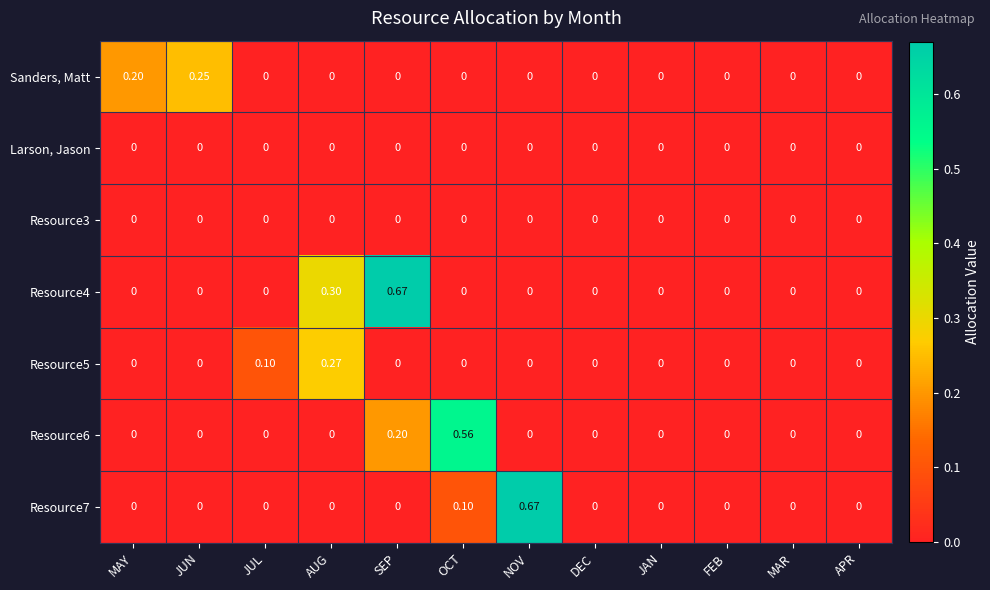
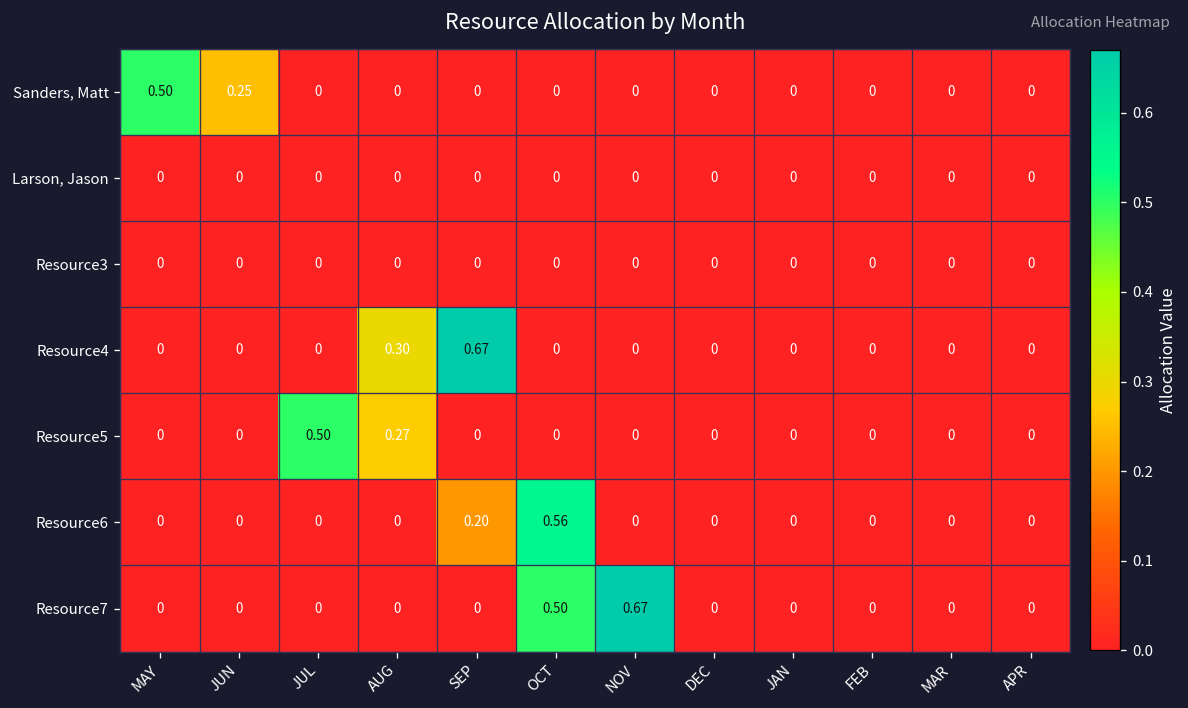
Sanders, Matt, MAY: 0.20 -> 0.50
Resource5, JUL: 0.10 -> 0.50
Resource7, OCT: 0.10 -> 0.50
